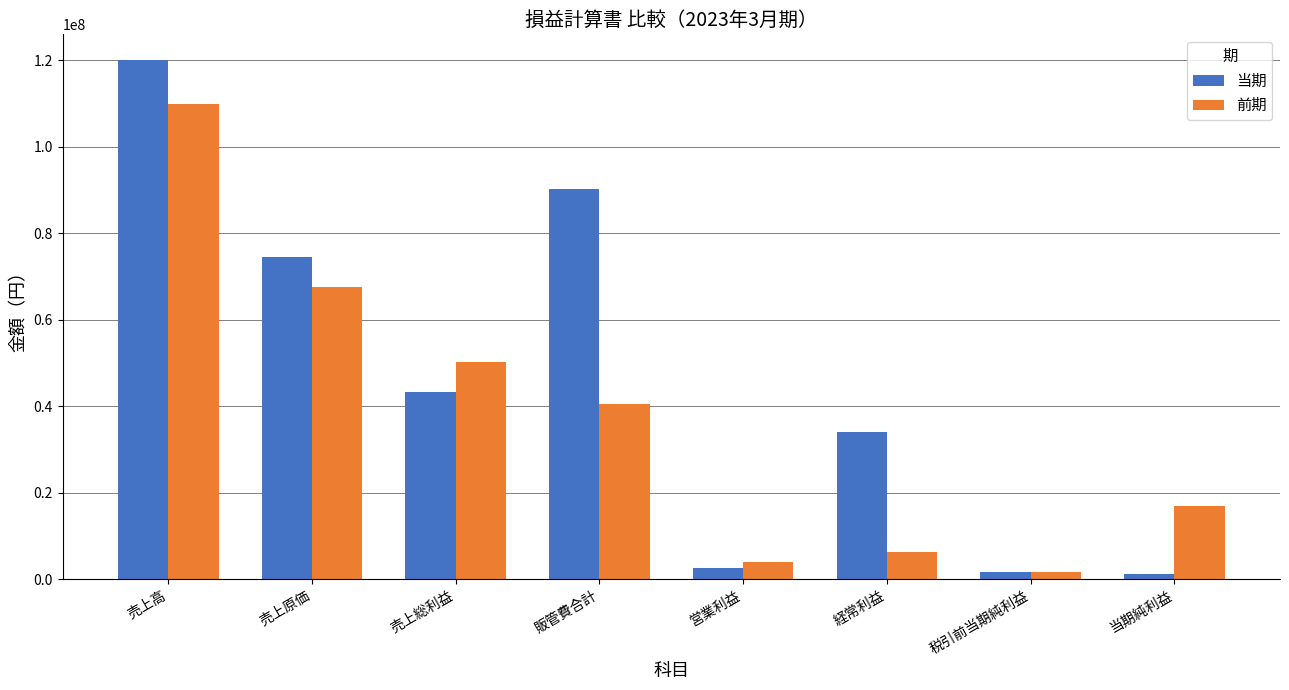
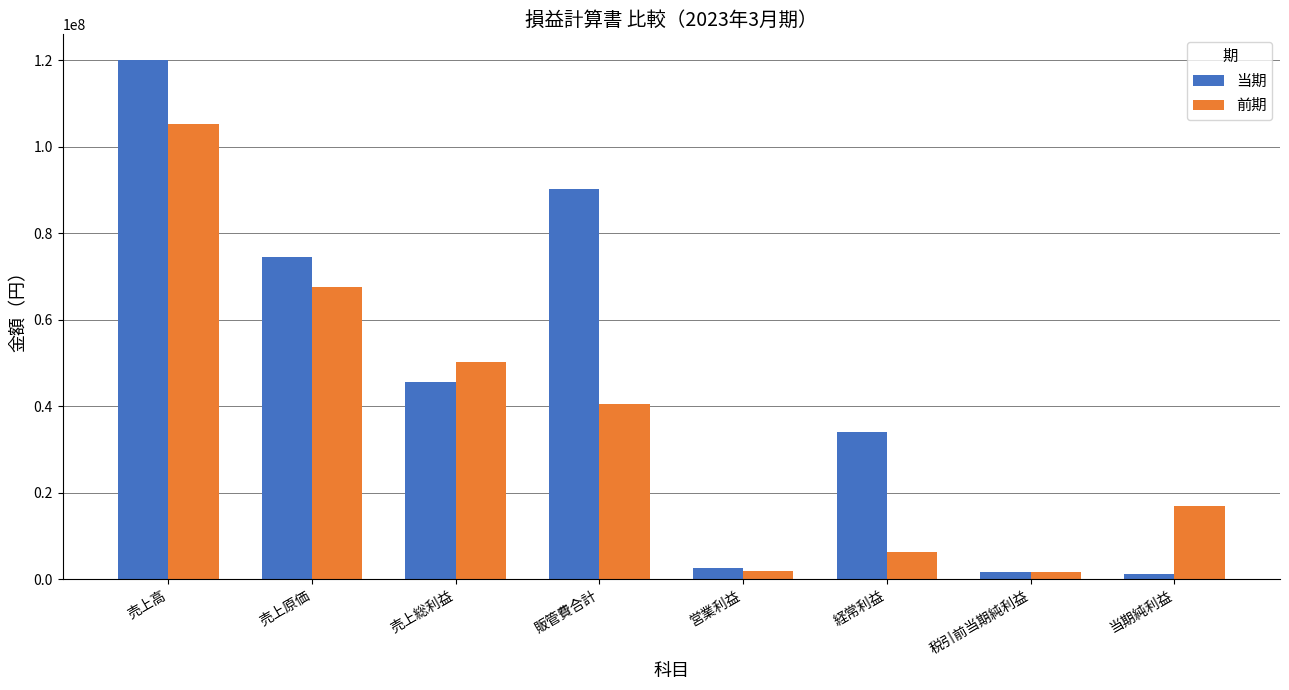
前期, 売上高: 110000000 -> 105000000
当期, 売上総利益: 43000000 -> 46000000
前期, 営業利益: 4000000 -> 2000000
